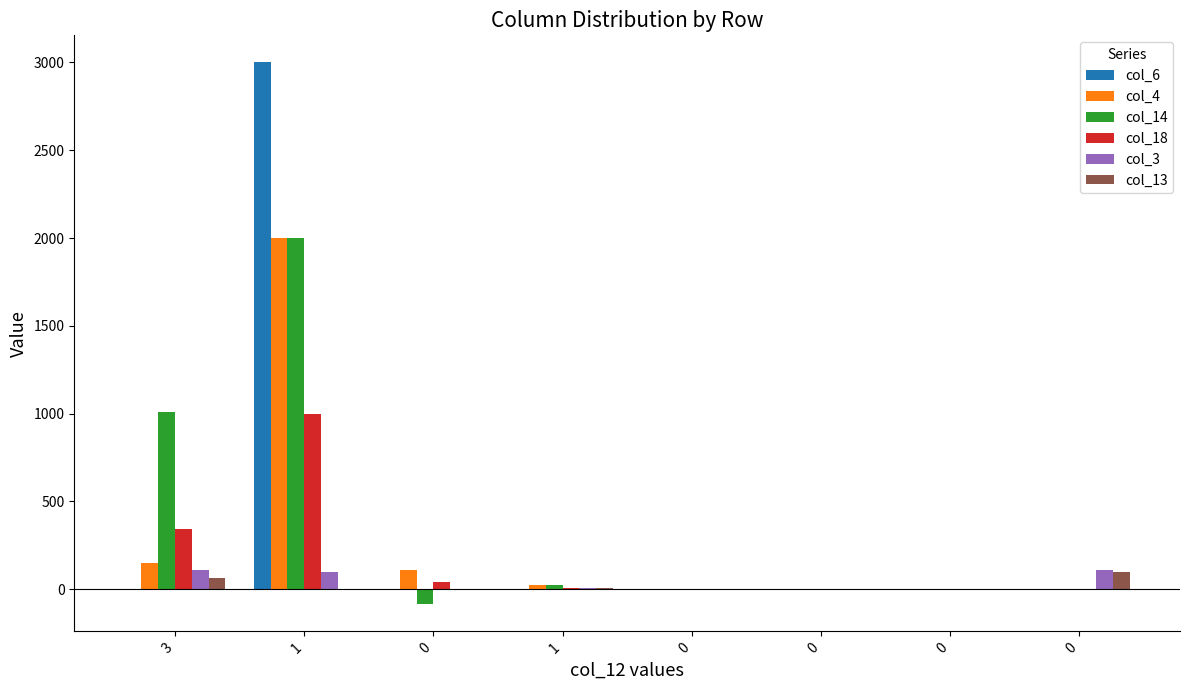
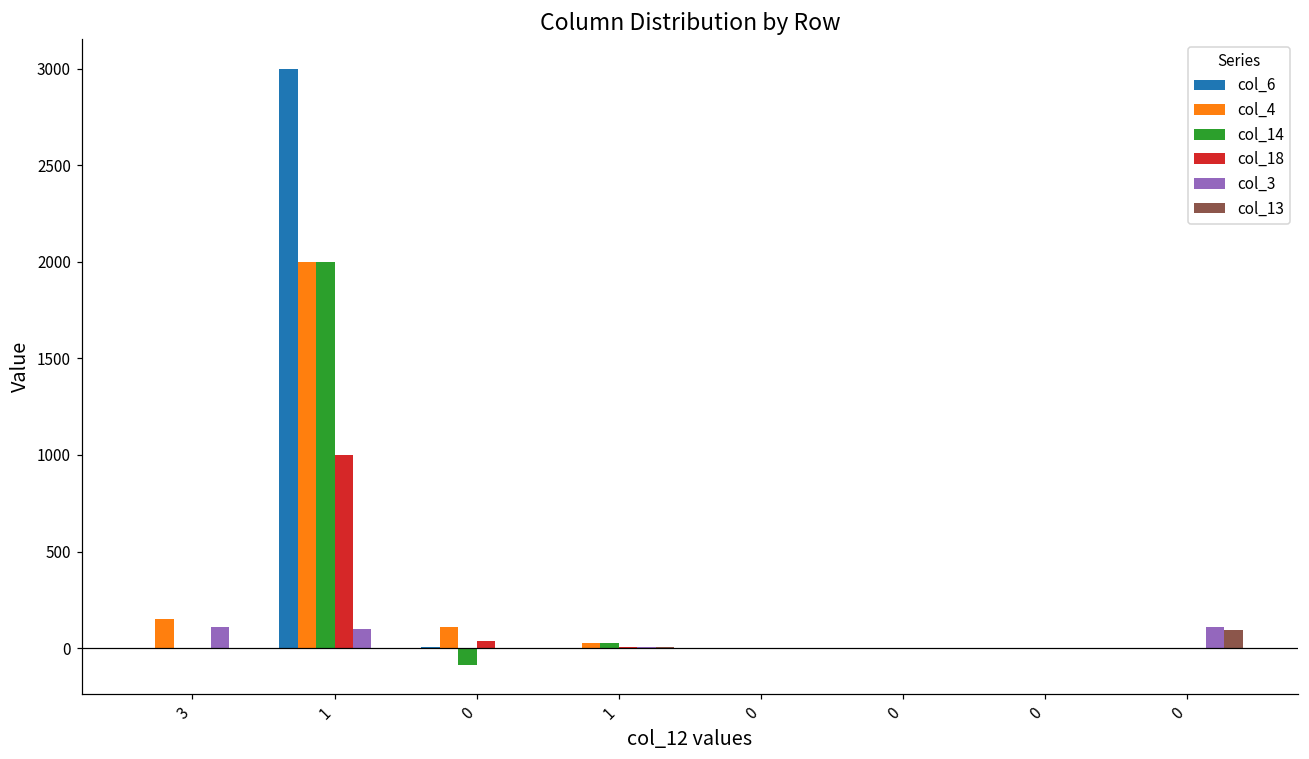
col_14, 3: 1010 -> 0
col_18, 3: 340 -> 0
col_13, 3: 60 -> 0
